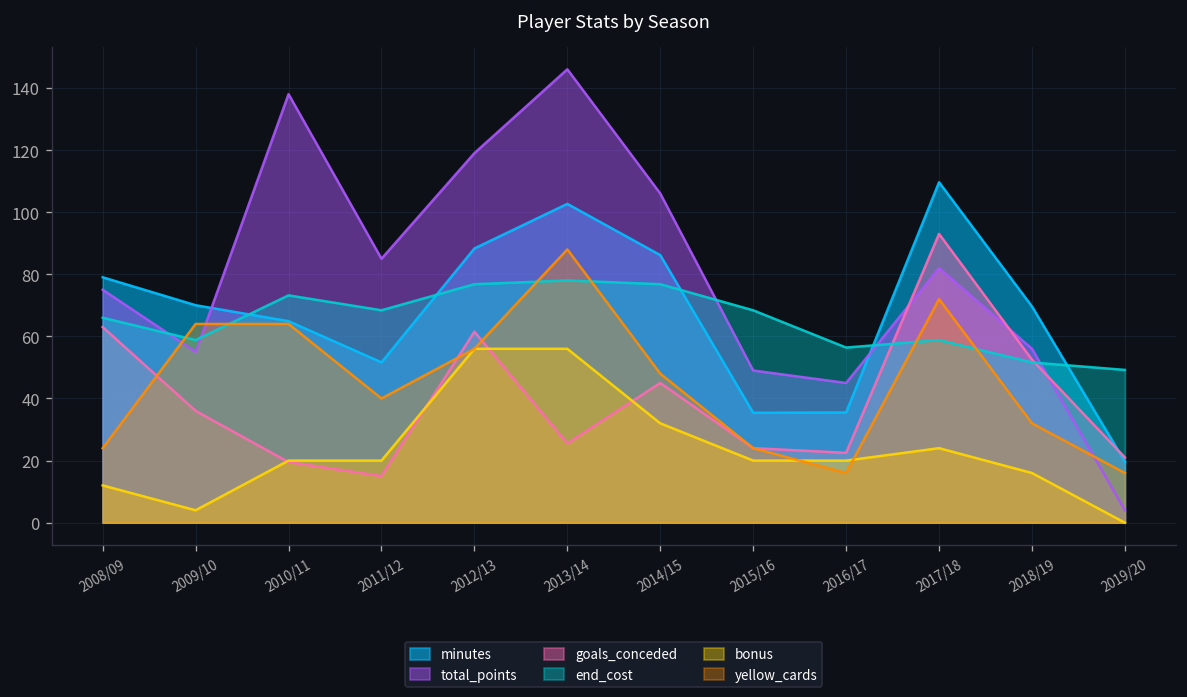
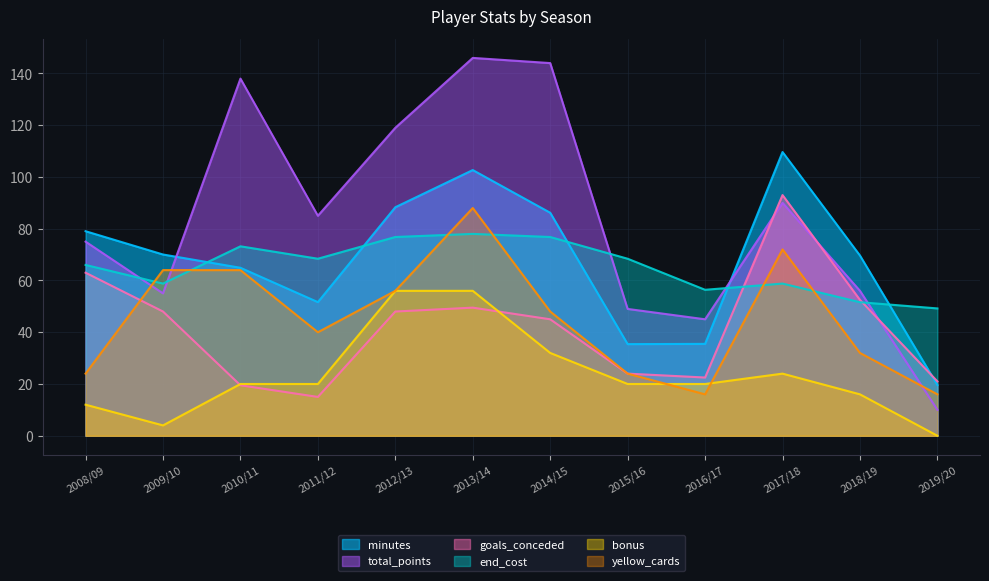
goals_conceded, 2009/10: 36 -> 48
goals_conceded, 2012/13: 62 -> 48
goals_conceded, 2013/14: 26 -> 50
total_points, 2014/15: 106 -> 144
total_points, 2017/18: 82 -> 90
total_points, 2019/20: 4 -> 10
